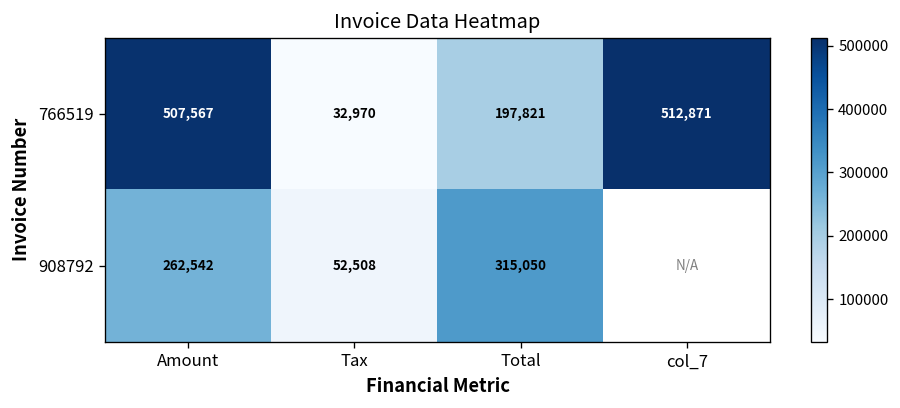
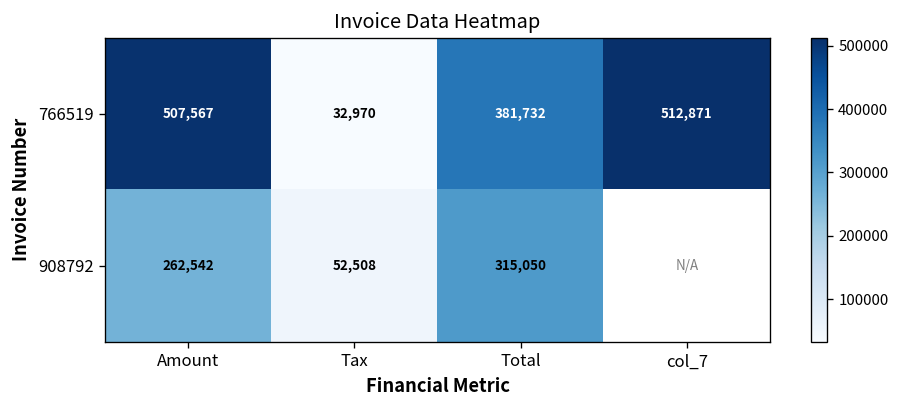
766519, Total: 197,821 -> 381,732
